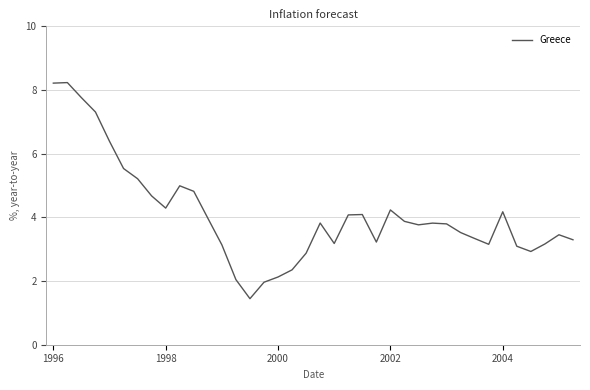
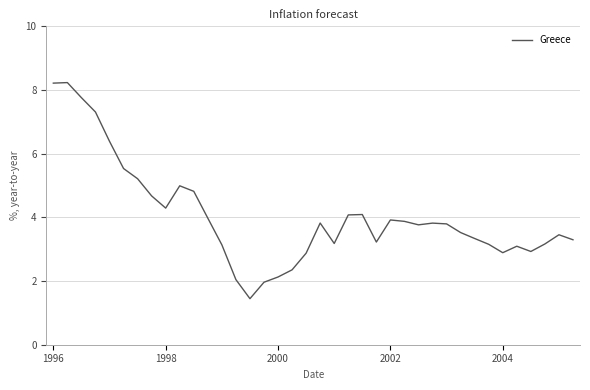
2002: 4.2 -> 3.9
2004: 4.2 -> 2.9
